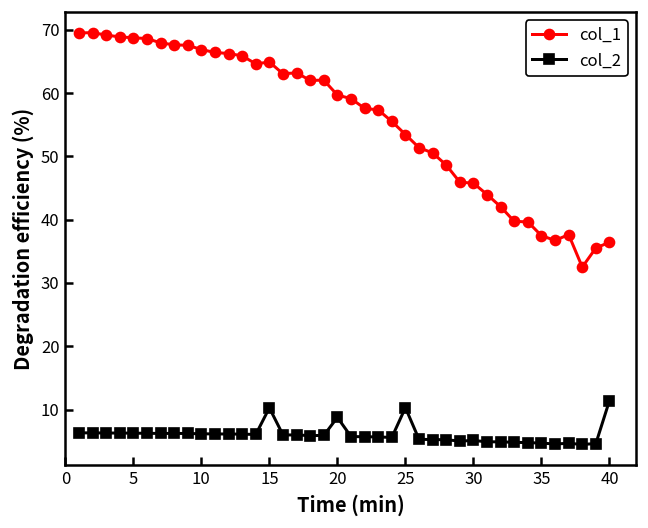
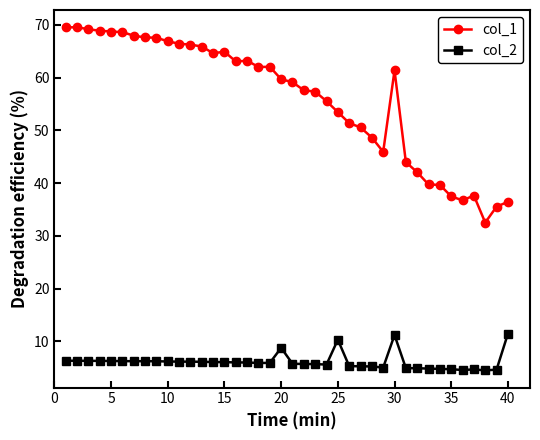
col_2, 15: 10 -> 6
col_1, 30: 46 -> 61
col_2, 30: 5 -> 11
